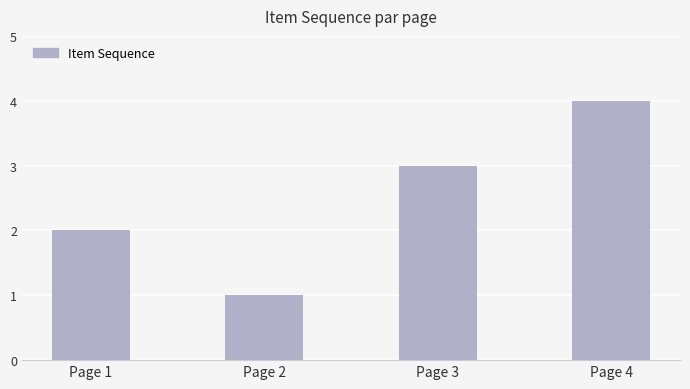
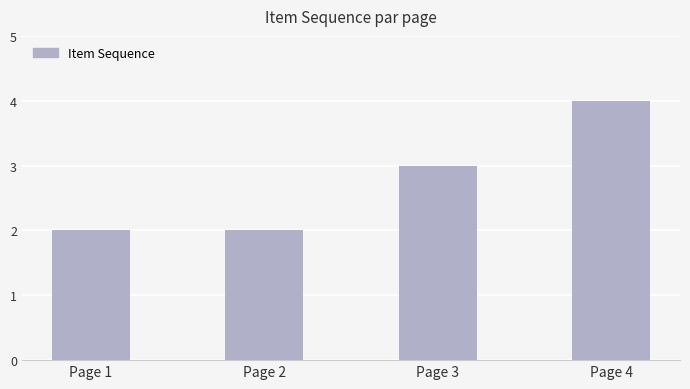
Page 2: 1 -> 2
